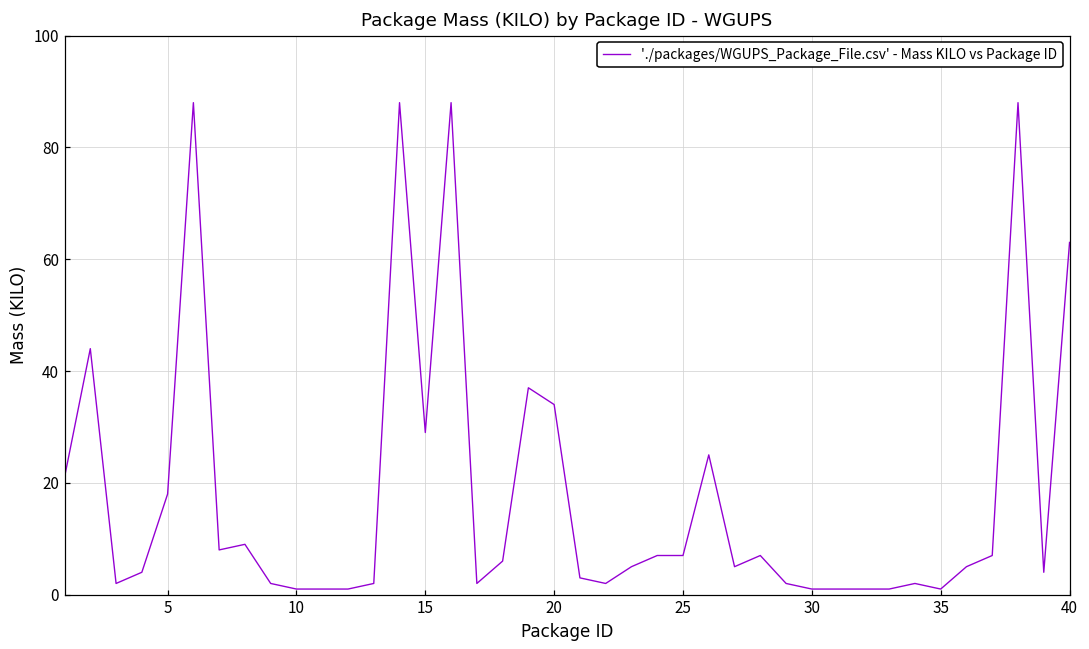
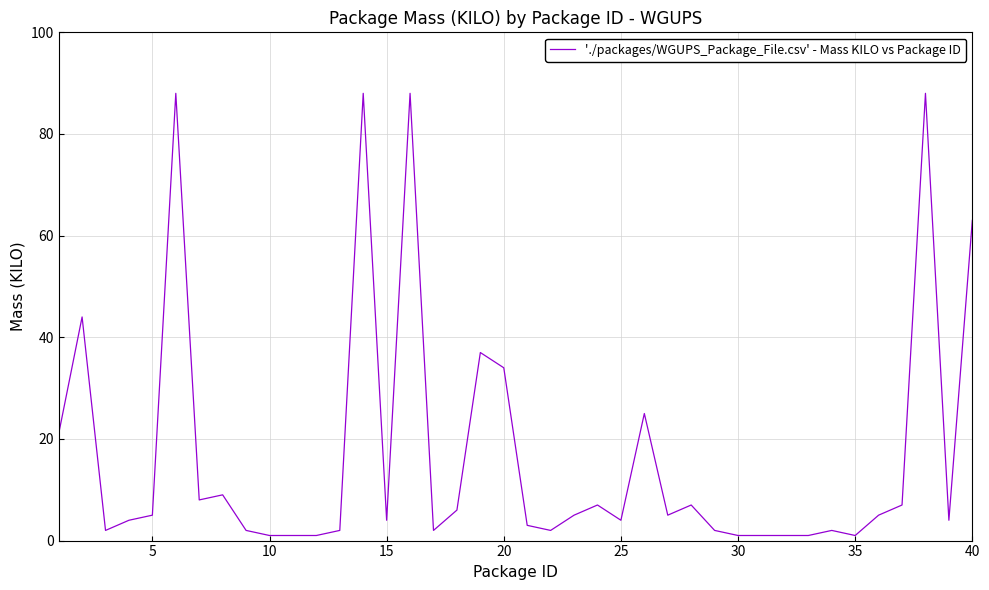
5: 18 -> 5
15: 29 -> 4
25: 7 -> 4
